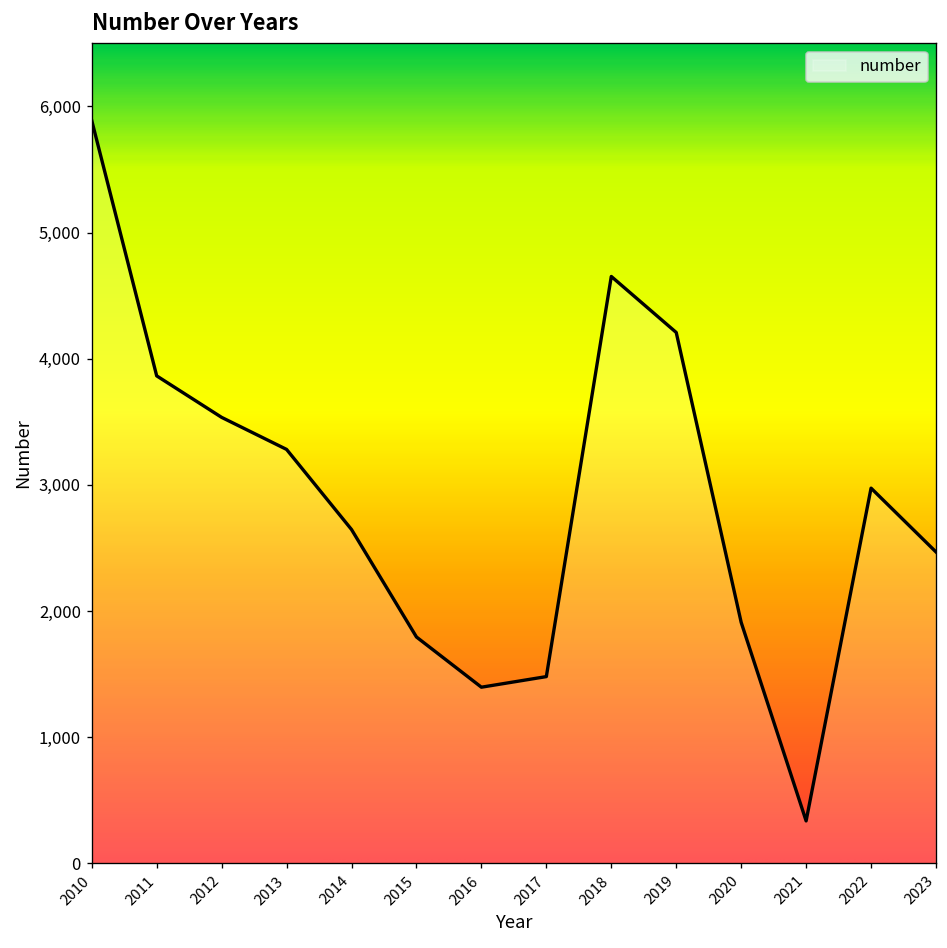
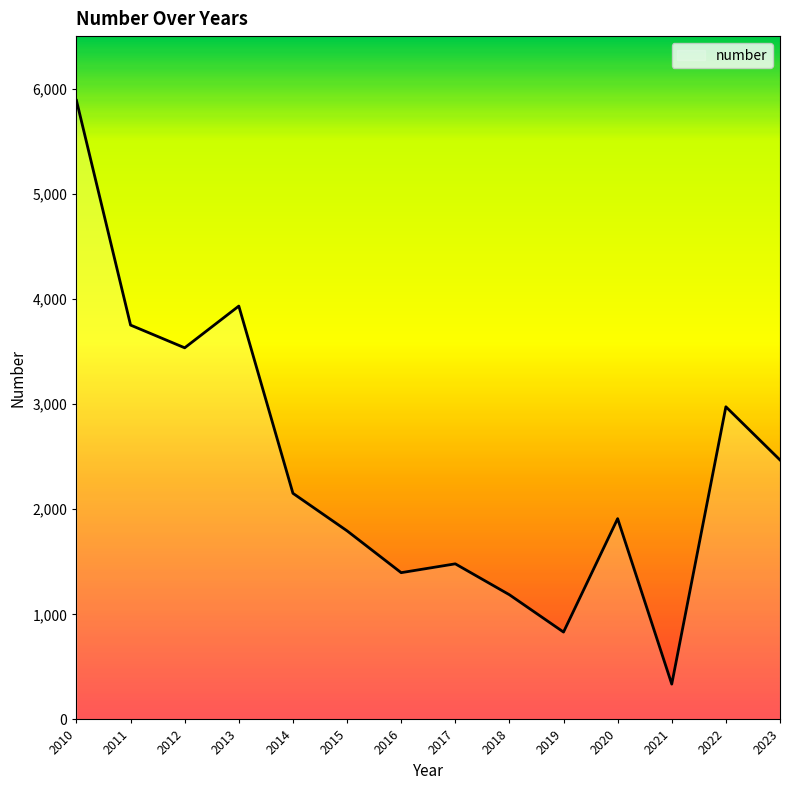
2011: 3,860 -> 3,750
2013: 3,280 -> 3,930
2014: 2,650 -> 2,150
2018: 4,650 -> 1,190
2019: 4,210 -> 830
